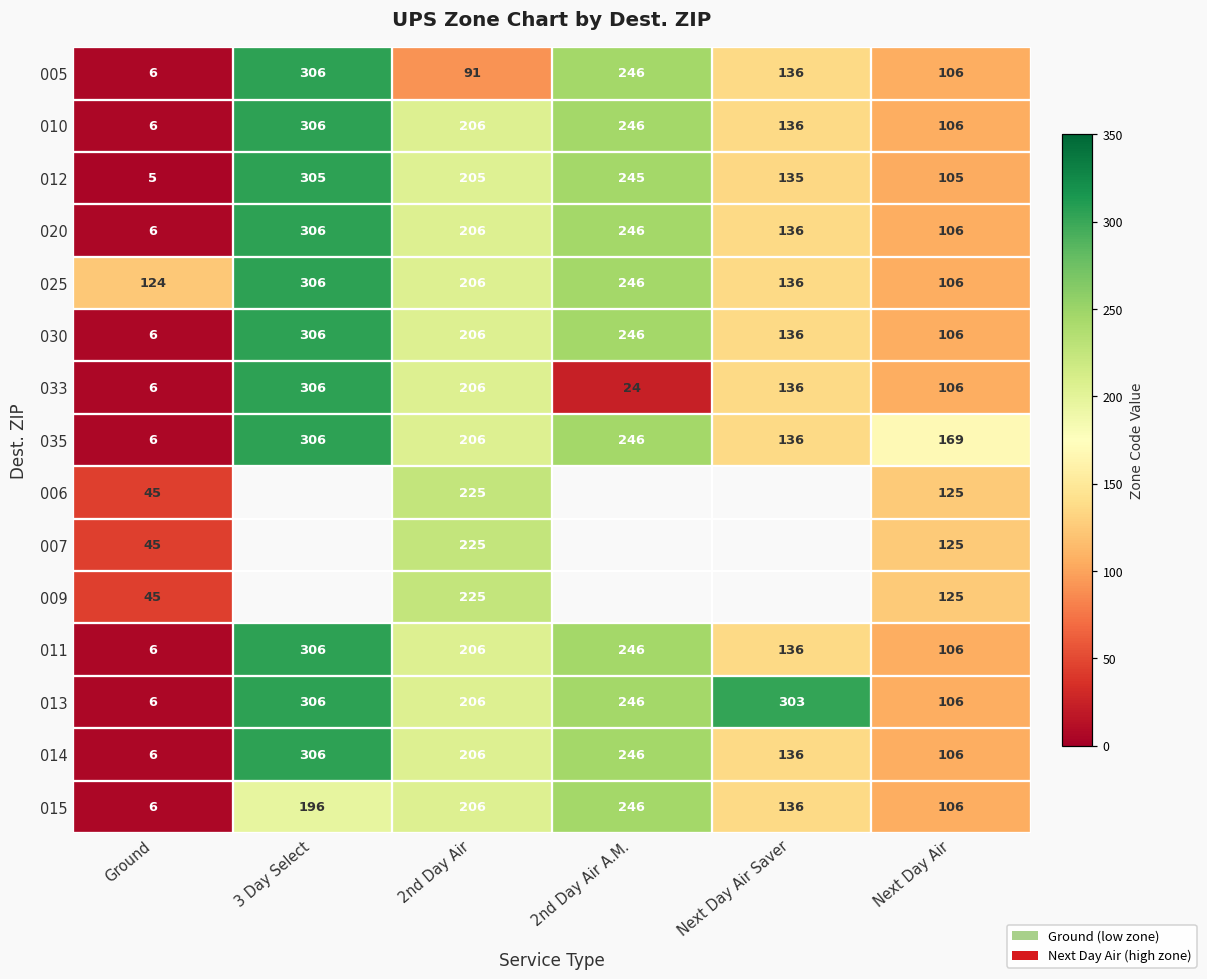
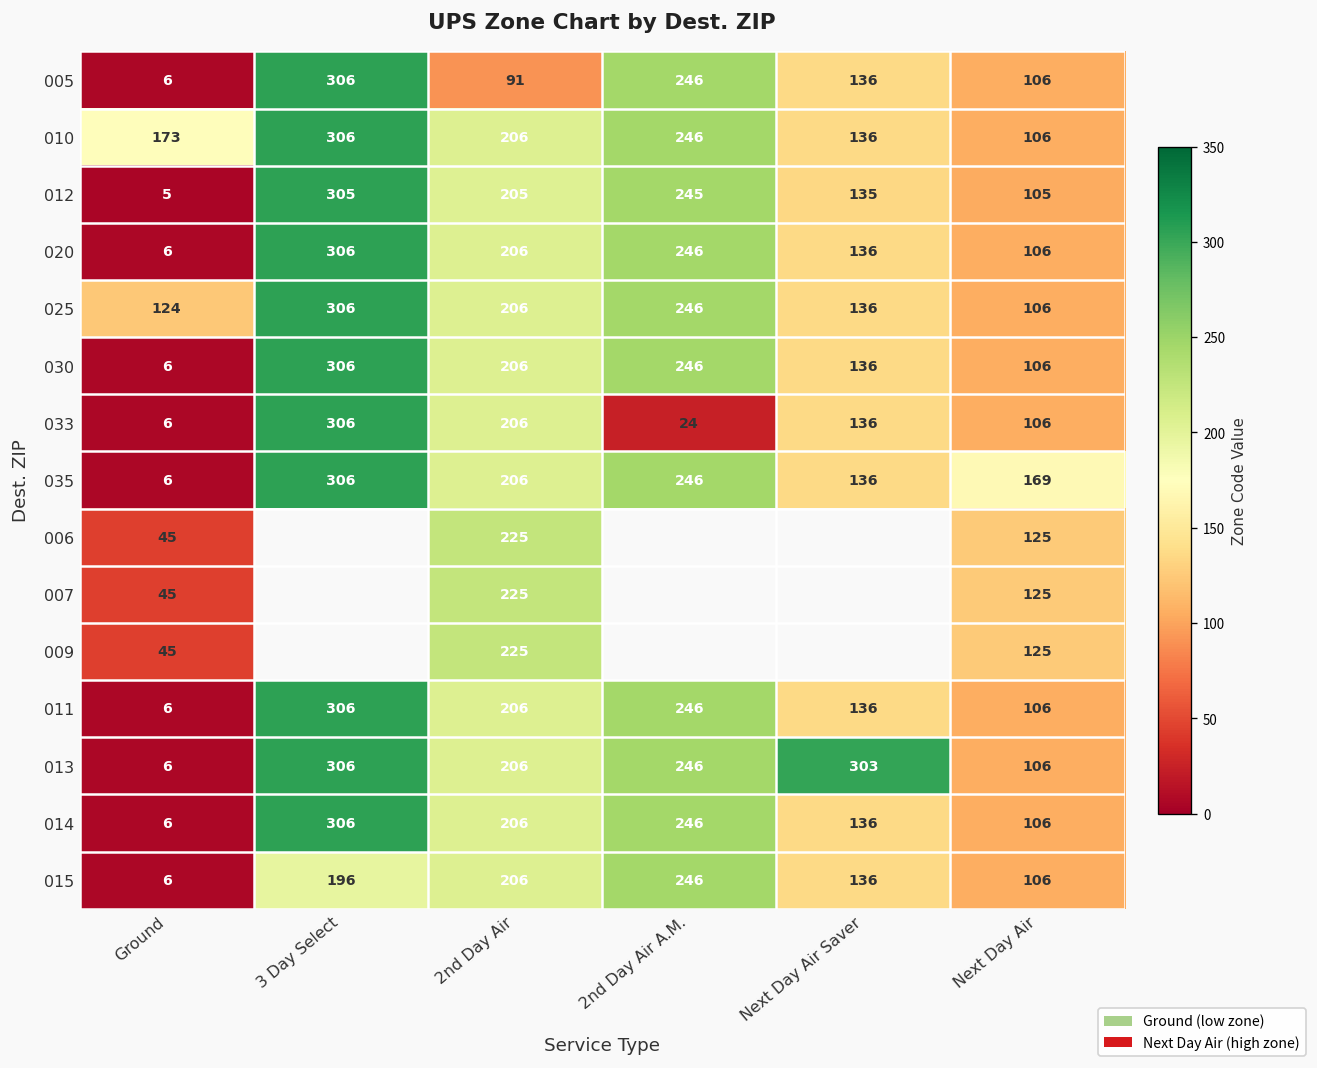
010, Ground: 6 -> 173
